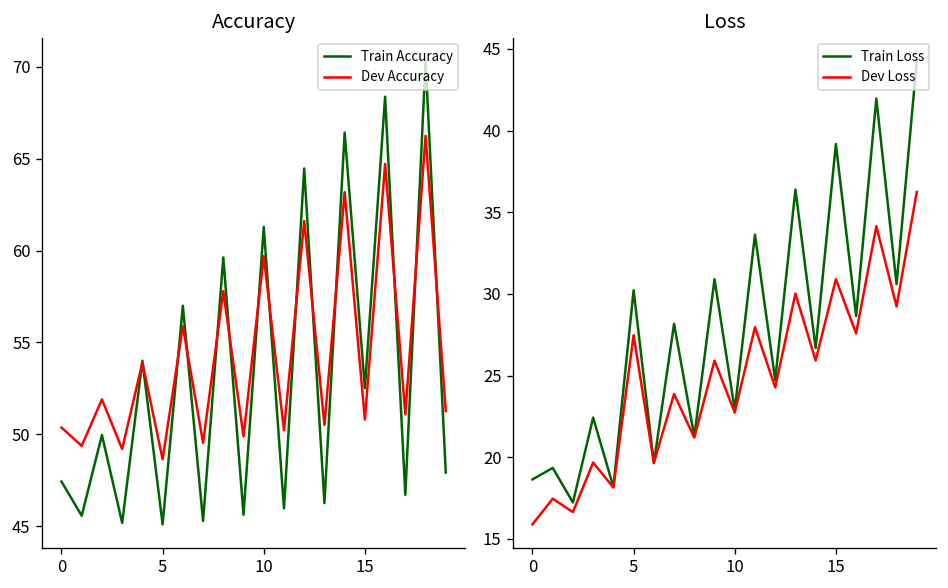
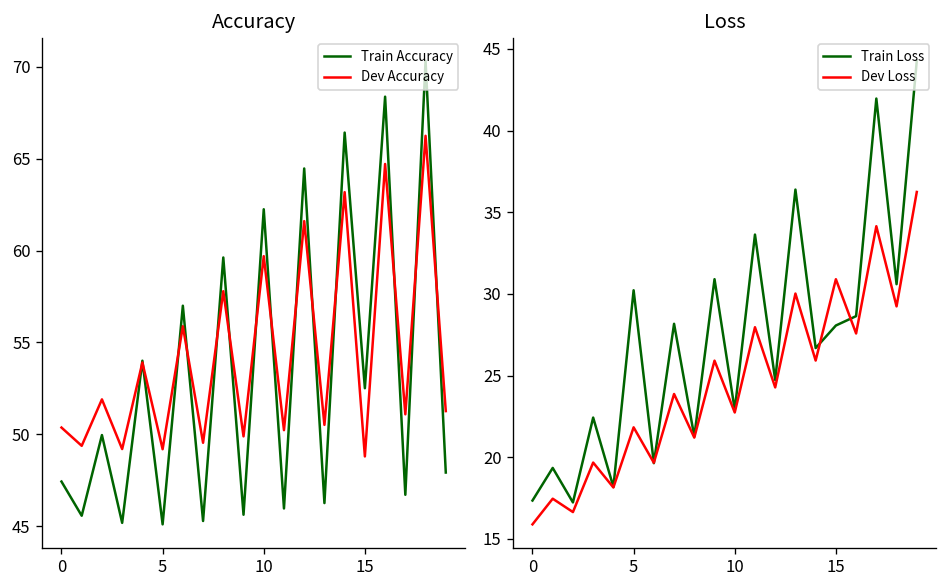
Accuracy, Dev Accuracy, 5: 48.6 -> 49.2
Accuracy, Train Accuracy, 10: 61.3 -> 62.3
Accuracy, Dev Accuracy, 15: 50.8 -> 48.8
Loss, Train Loss, 0: 18.6 -> 17.4
Loss, Dev Loss, 5: 27.5 -> 21.8
Loss, Train Loss, 15: 39.2 -> 28.1
